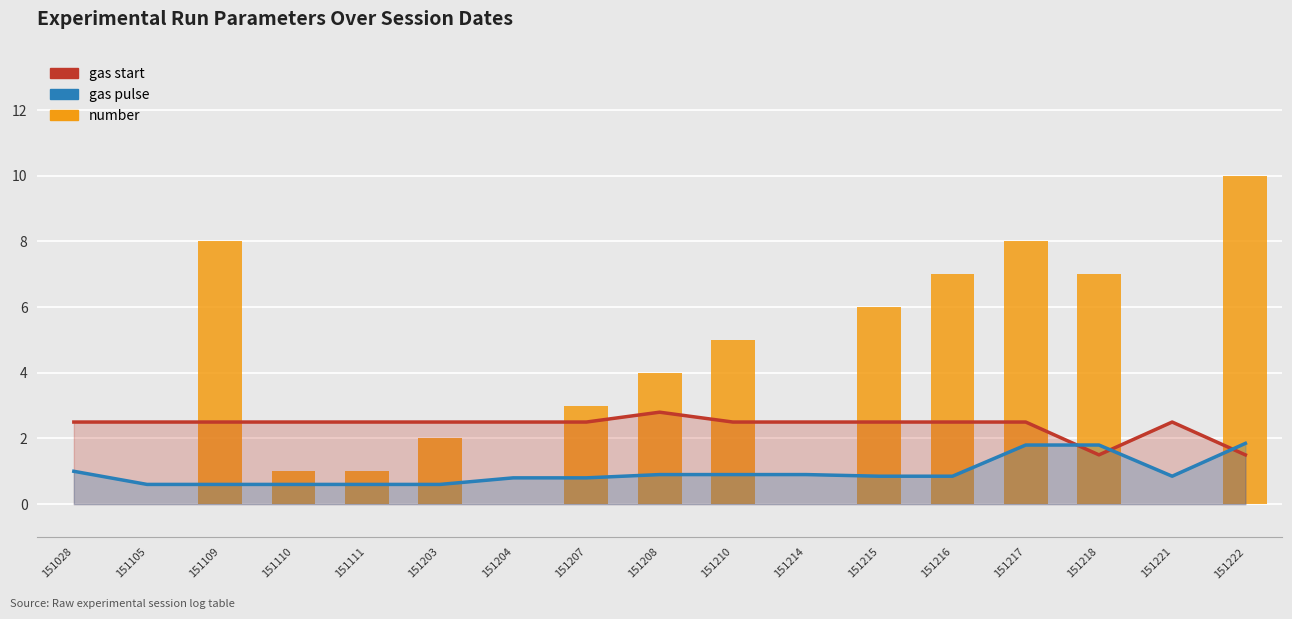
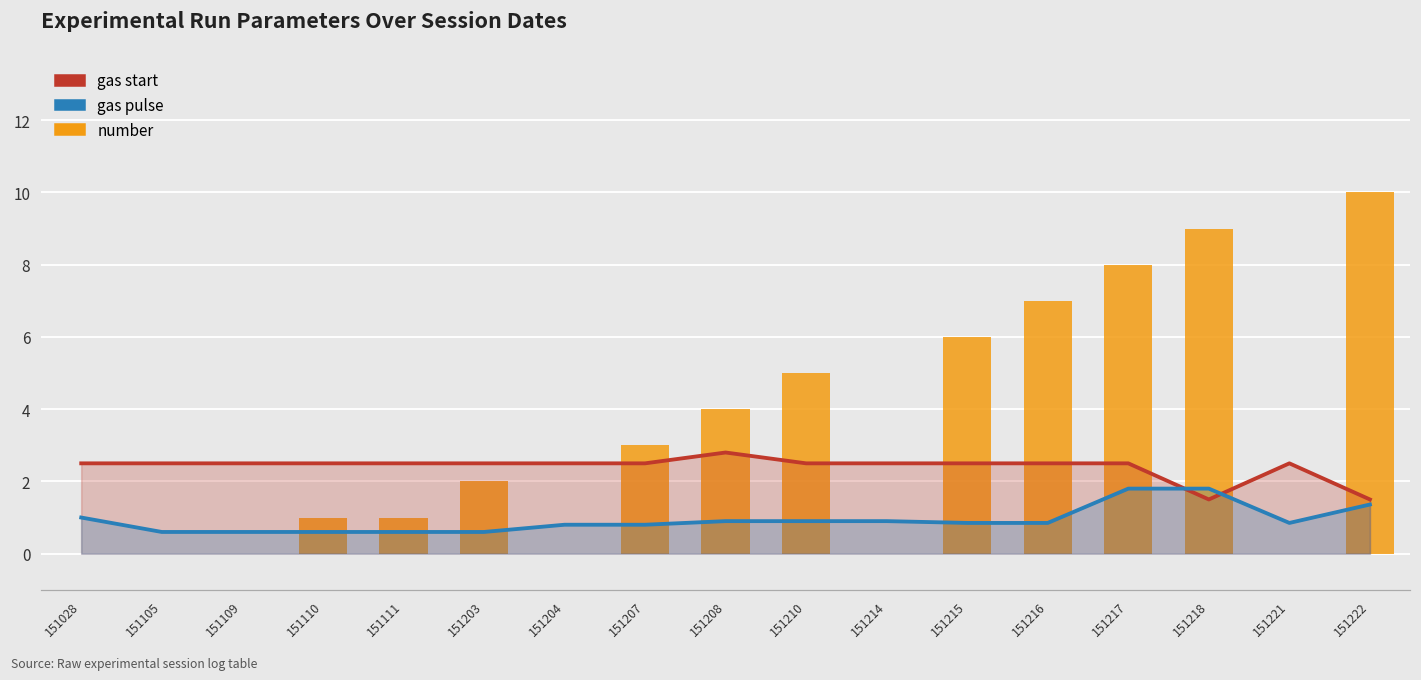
number, 151109: 8 -> 0
number, 151218: 7 -> 9
gas pulse, 151222: 1.9 -> 1.4
